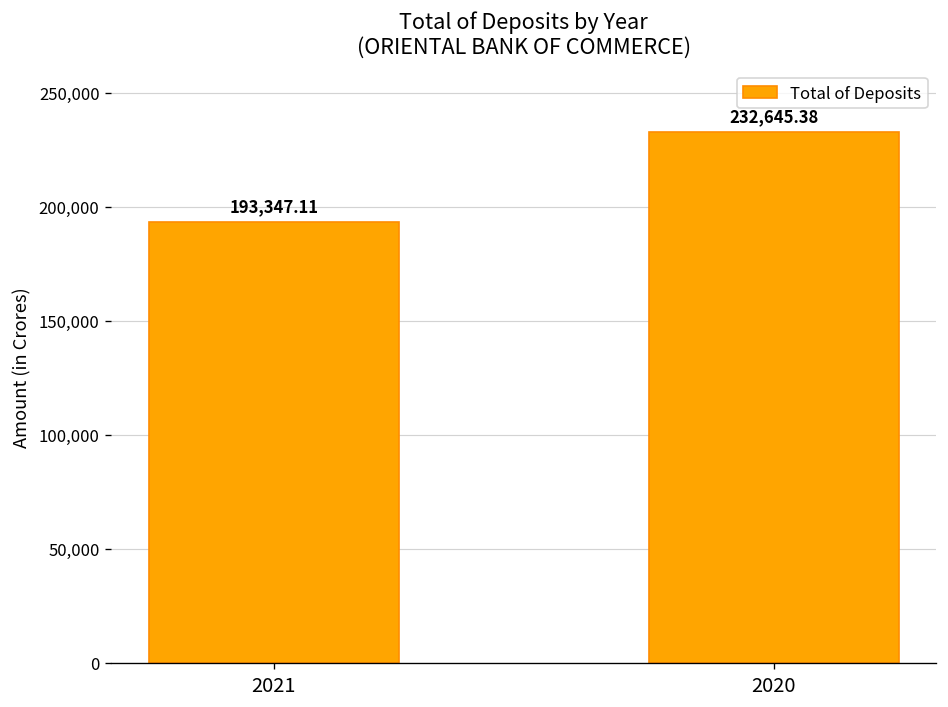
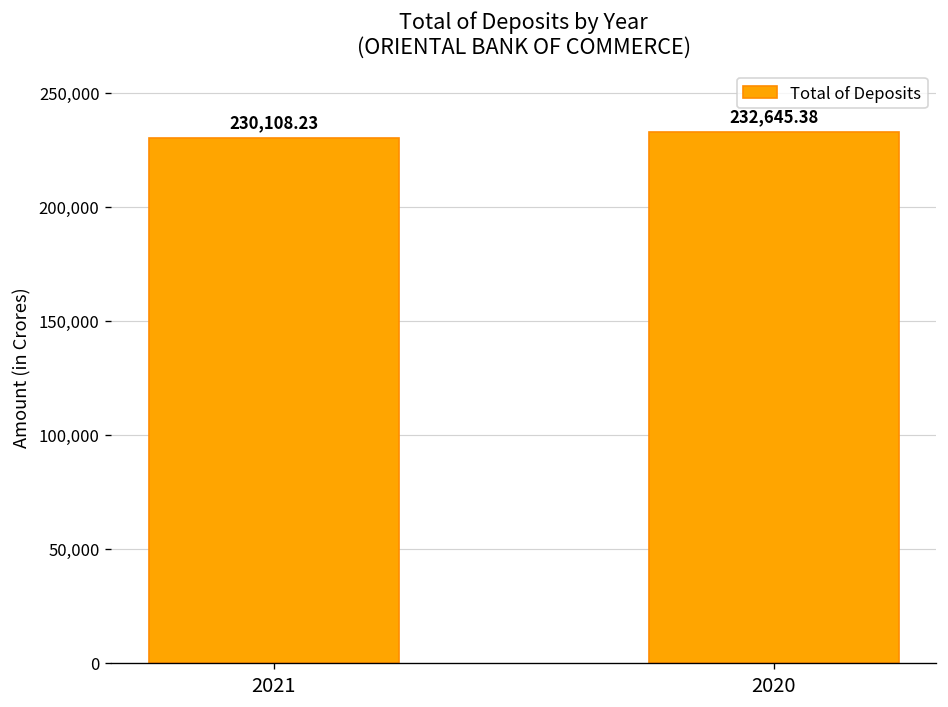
2021: 193,347.11 -> 230,108.23
